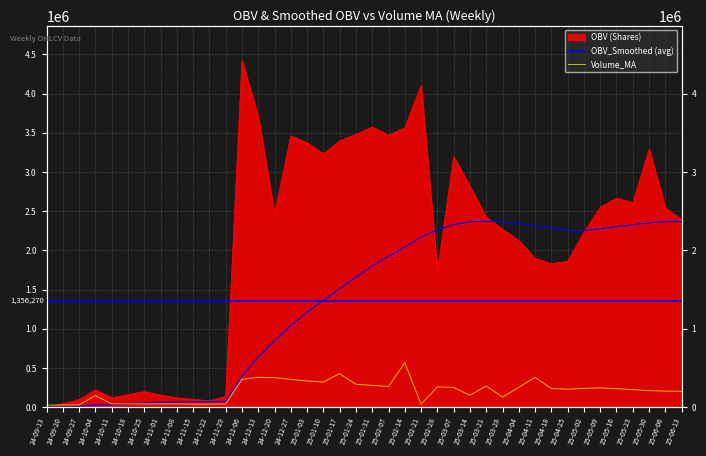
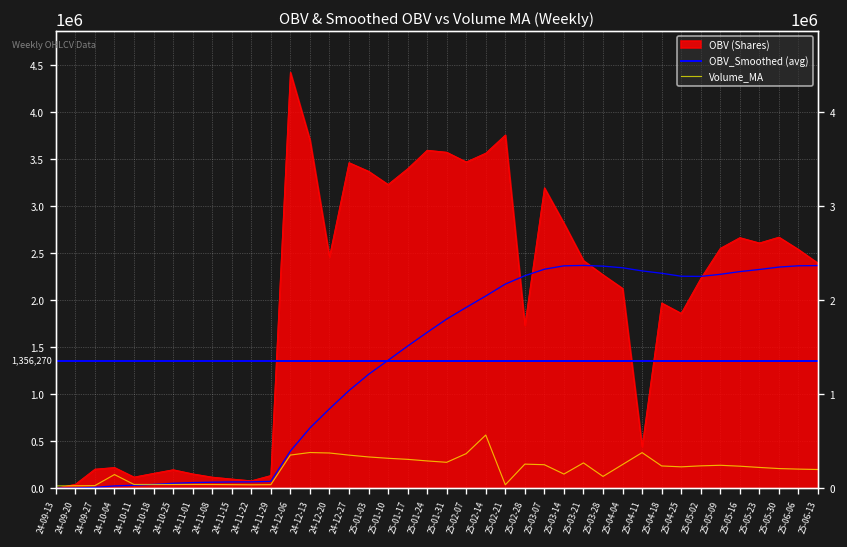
OBV (Shares), 24-09-27: 100000 -> 200000
Volume_MA, 25-01-17: 400000 -> 300000
OBV (Shares), 25-01-24: 3500000 -> 3600000
Volume_MA, 25-02-07: 300000 -> 400000
OBV (Shares), 25-02-21: 4100000 -> 3800000
OBV (Shares), 25-04-11: 1900000 -> 400000
OBV (Shares), 25-04-18: 1800000 -> 2000000
OBV (Shares), 25-05-30: 3300000 -> 2700000
